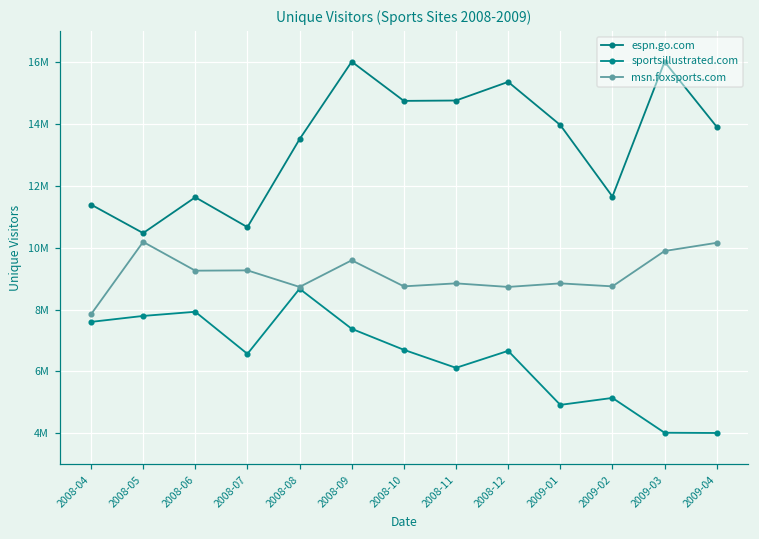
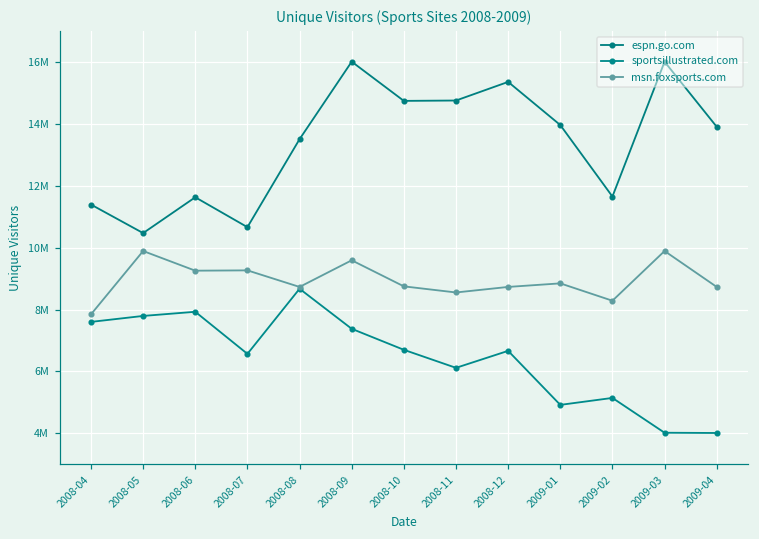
msn.foxsports.com, 2008-05: 10200000 -> 9900000
msn.foxsports.com, 2008-11: 8900000 -> 8600000
msn.foxsports.com, 2009-02: 8800000 -> 8300000
msn.foxsports.com, 2009-04: 10200000 -> 8700000
